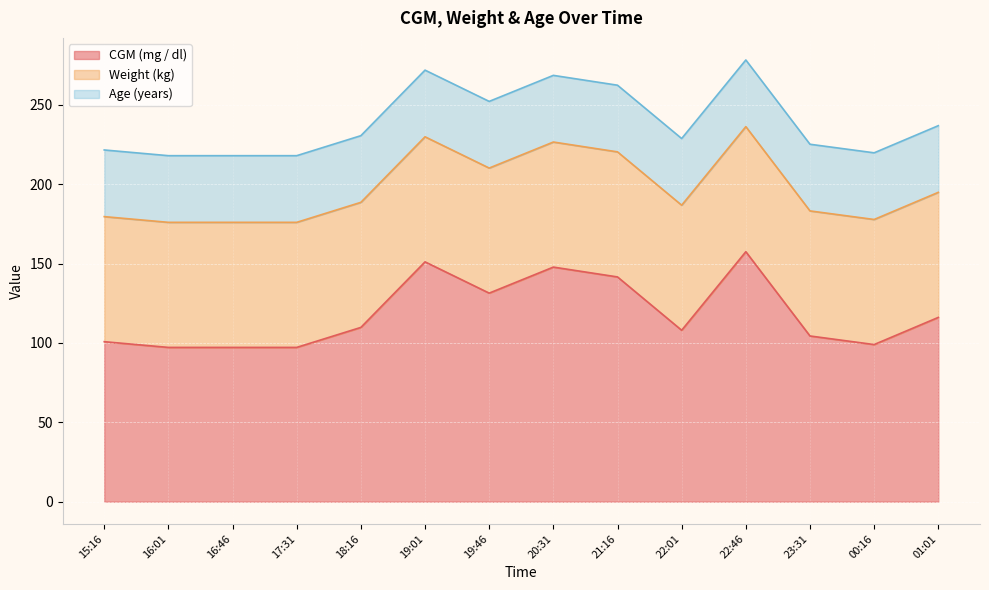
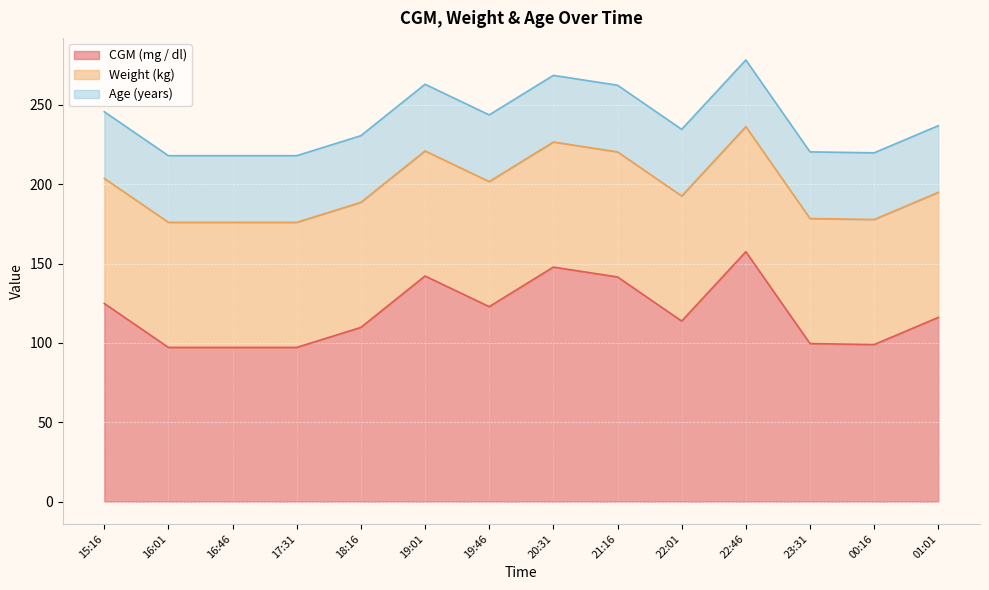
CGM (mg / dl), 15:16: 101 -> 125
CGM (mg / dl), 19:01: 151 -> 142
CGM (mg / dl), 19:46: 131 -> 123
CGM (mg / dl), 22:01: 108 -> 114
CGM (mg / dl), 23:31: 104 -> 100
